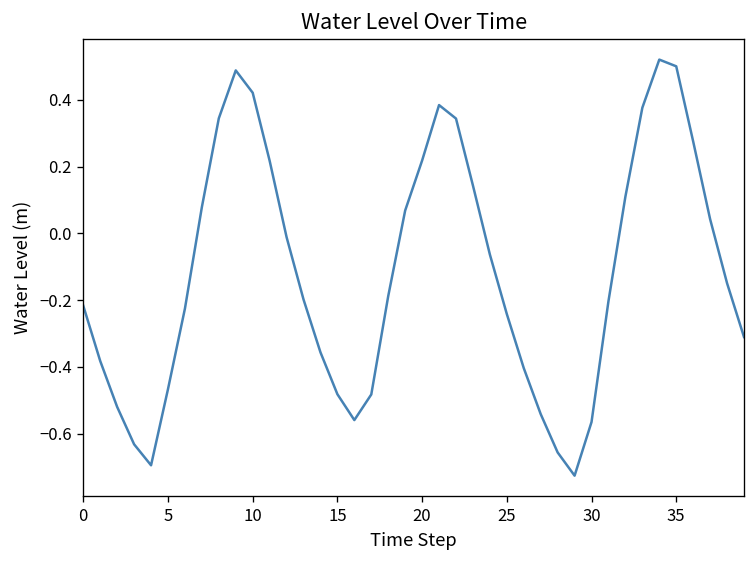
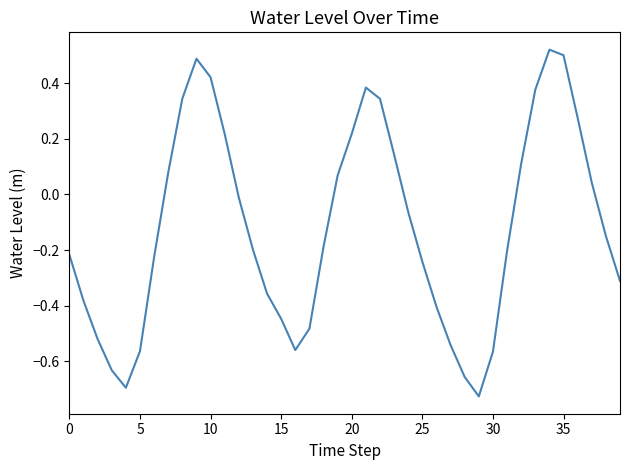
5: -0.47 -> -0.56
15: -0.48 -> -0.45
